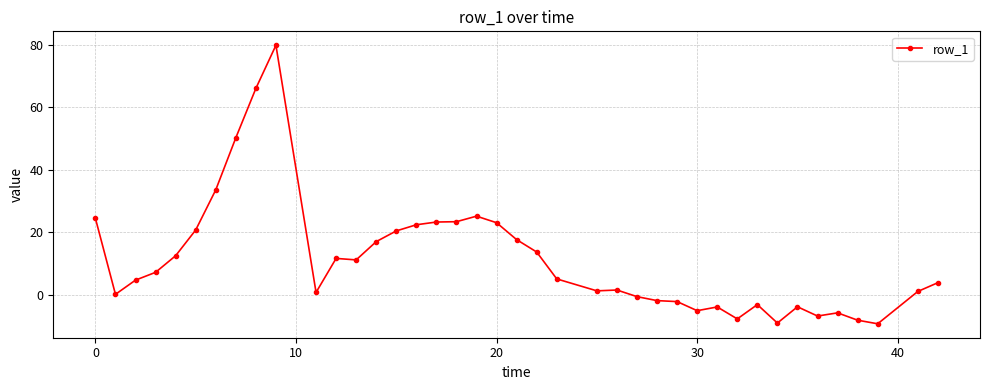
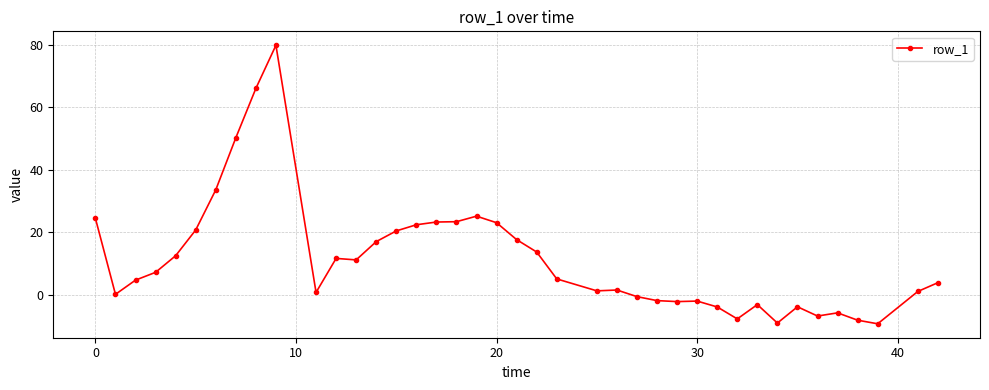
30: -5 -> -2
